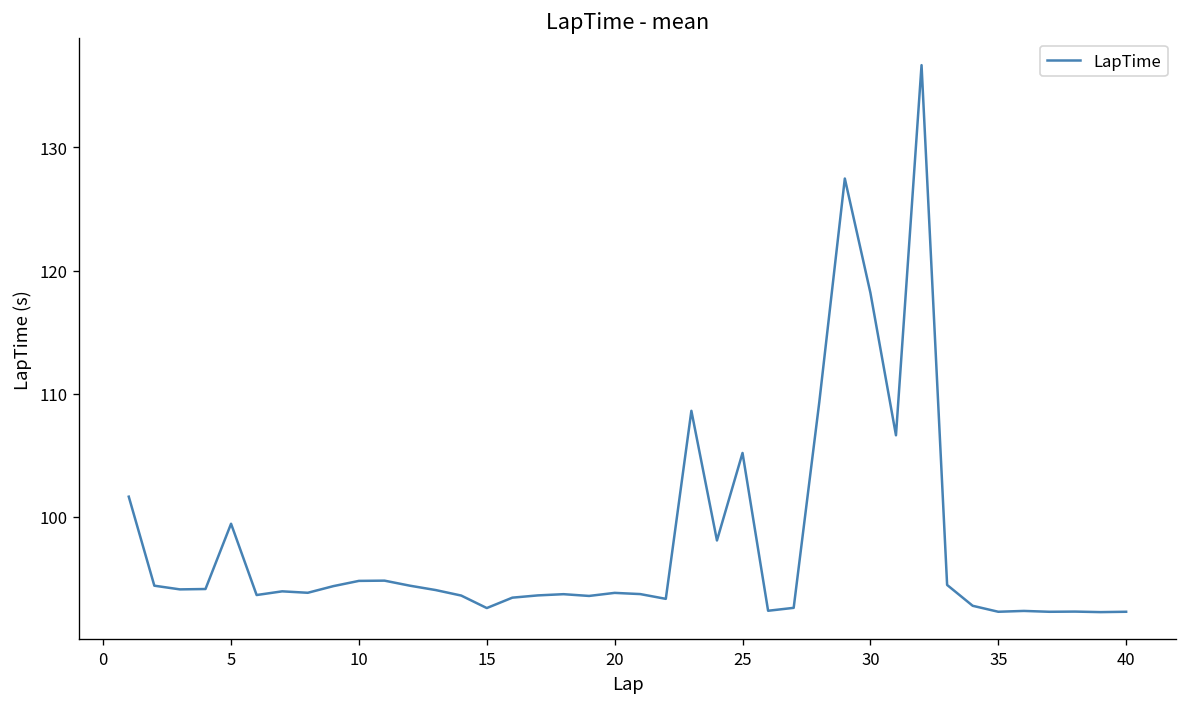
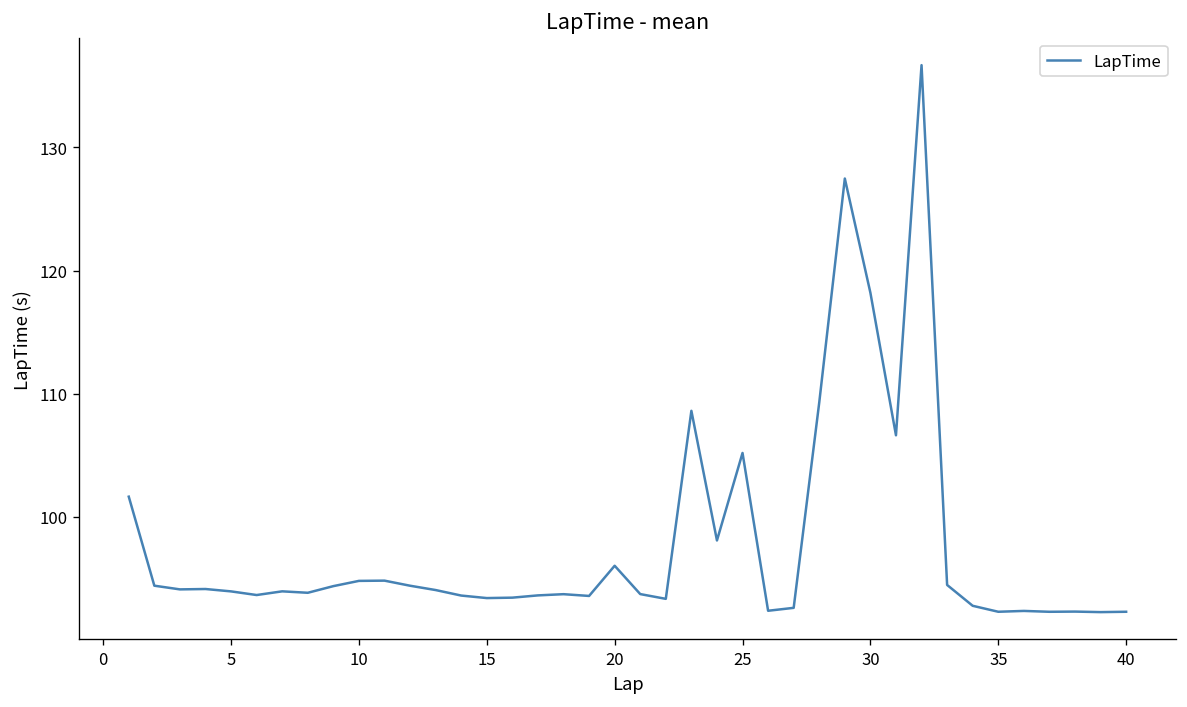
5: 99.4 -> 93.9
15: 92.6 -> 93.4
20: 93.8 -> 96.0
